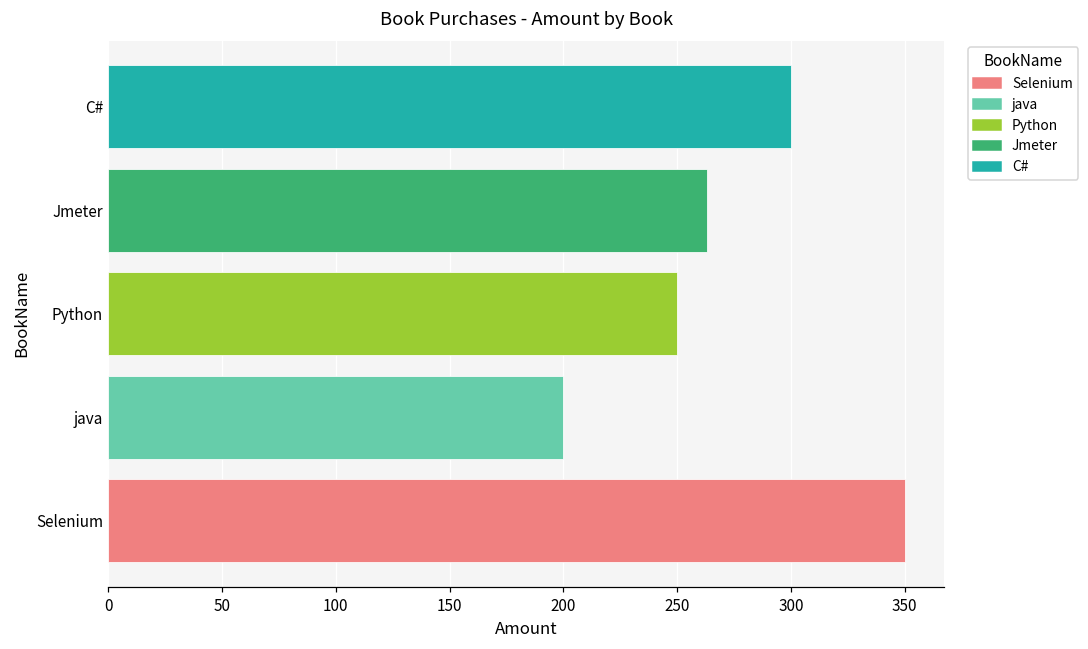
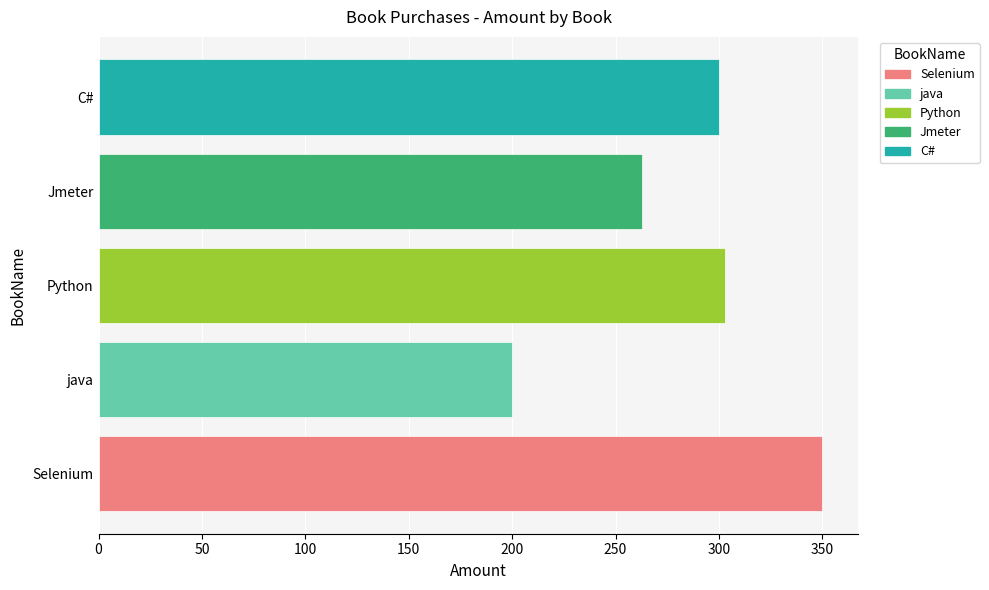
Python: 250 -> 303
